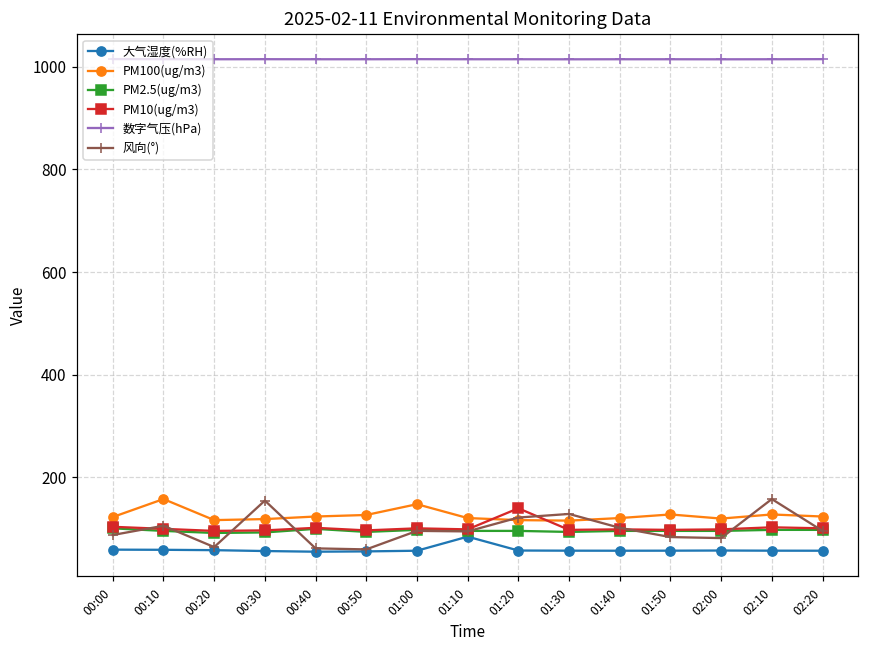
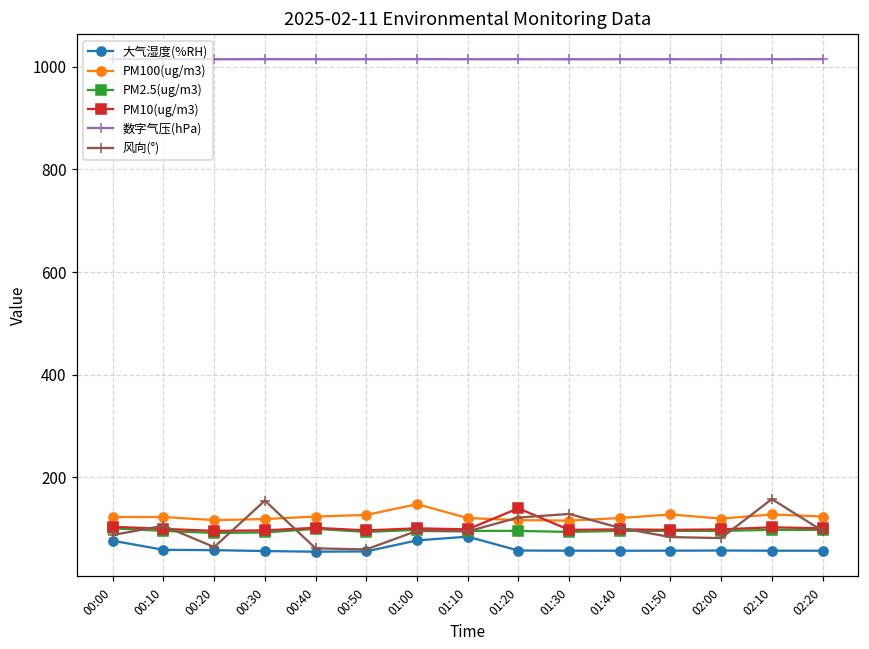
大气湿度(%RH), 00:00: 60 -> 80
PM100(ug/m3), 00:10: 160 -> 120
大气湿度(%RH), 01:00: 60 -> 80
